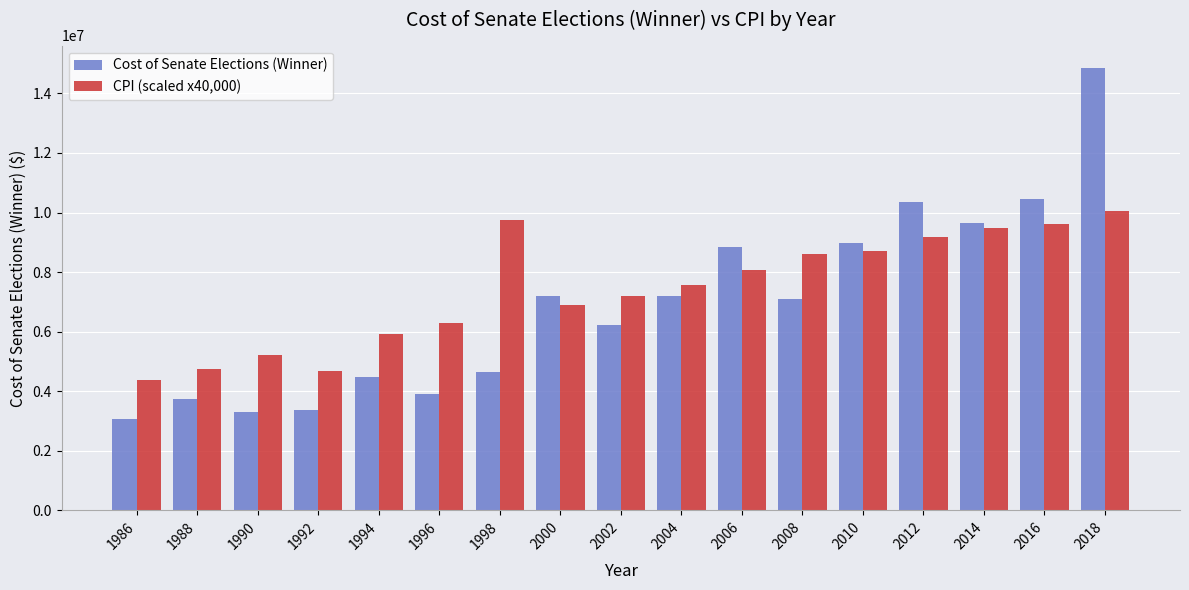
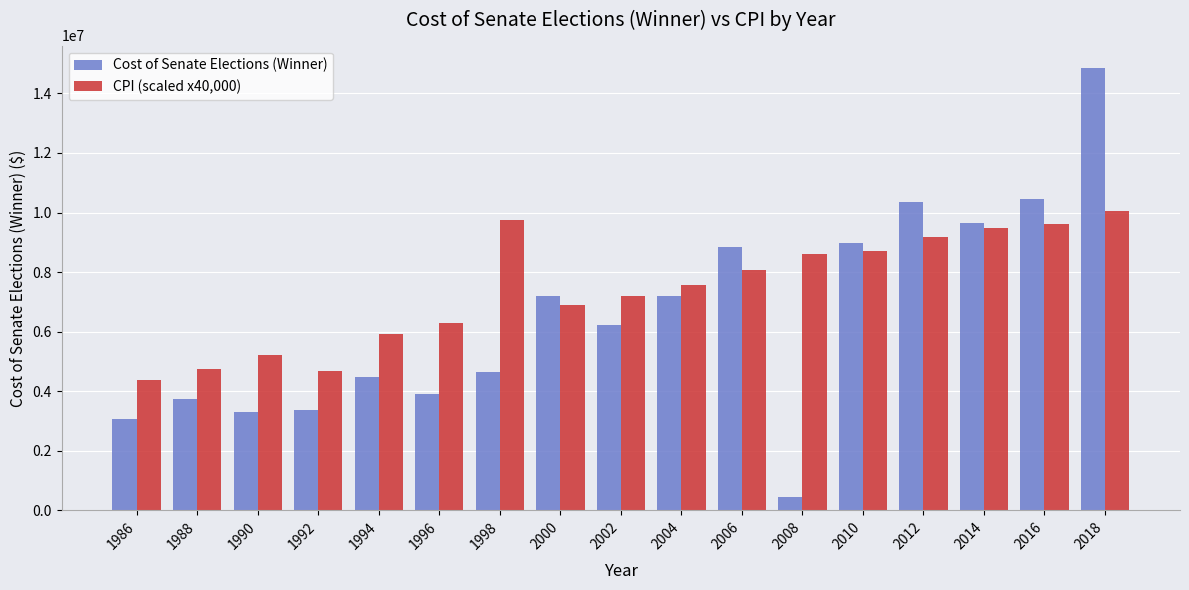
Cost of Senate Elections (Winner), 2008: 7100000 -> 400000
